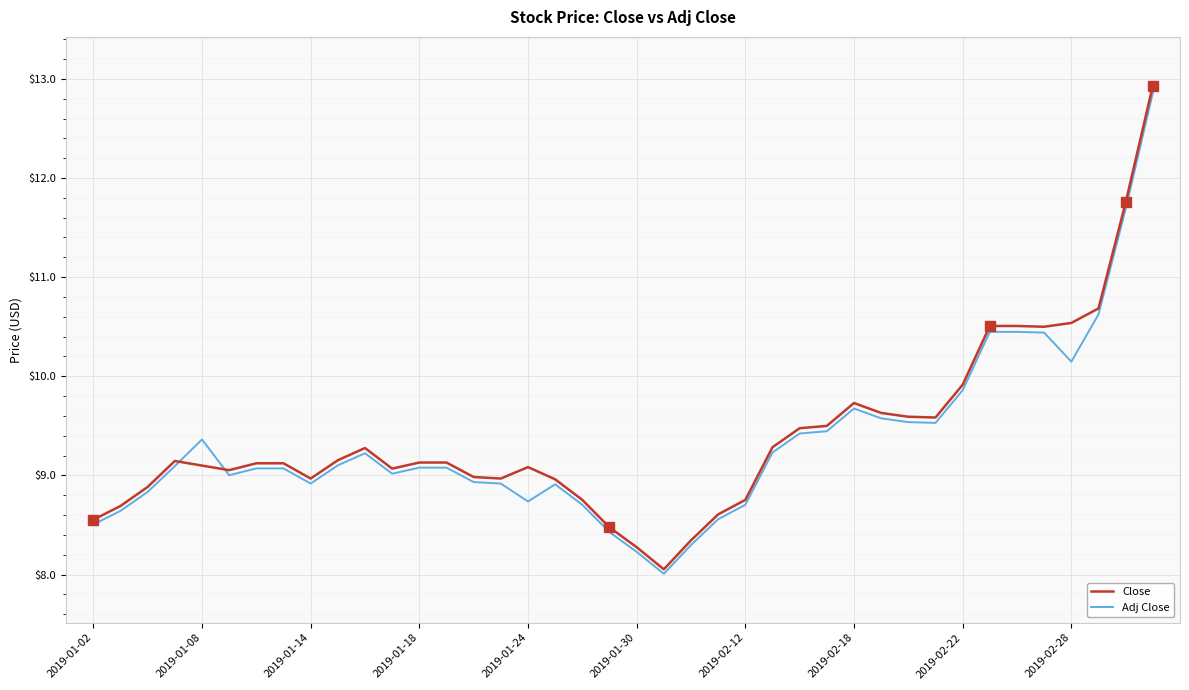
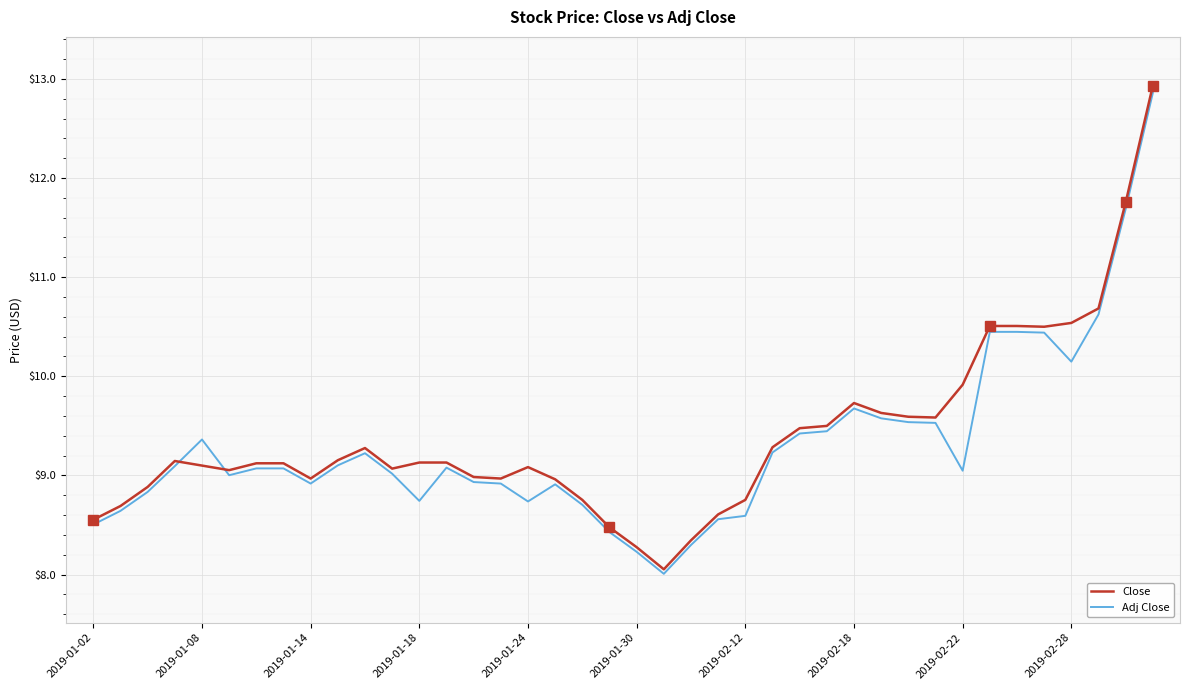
Adj Close, 2019-01-18: $9.1 -> $8.7
Adj Close, 2019-02-12: $8.7 -> $8.6
Adj Close, 2019-02-22: $9.9 -> $9.0
